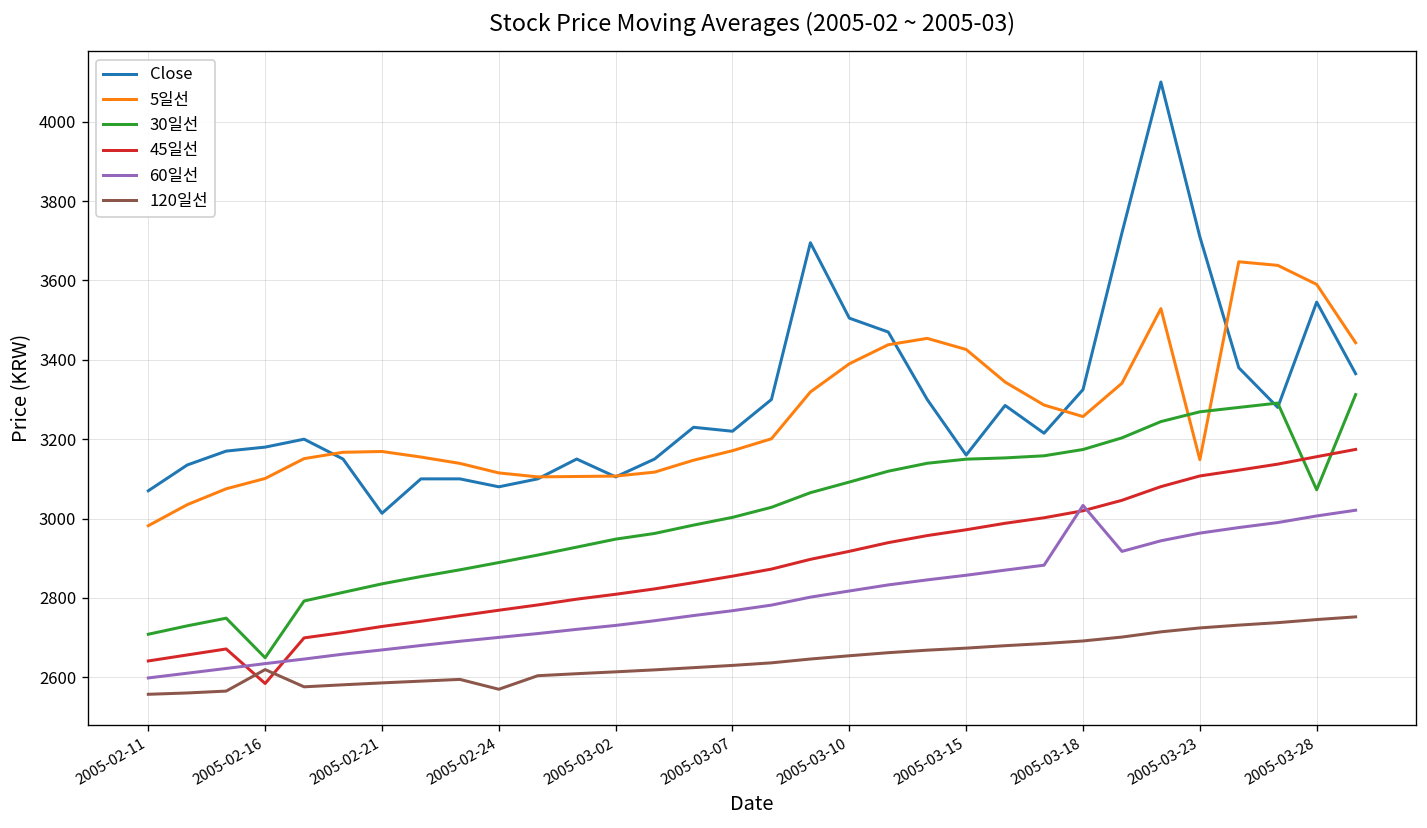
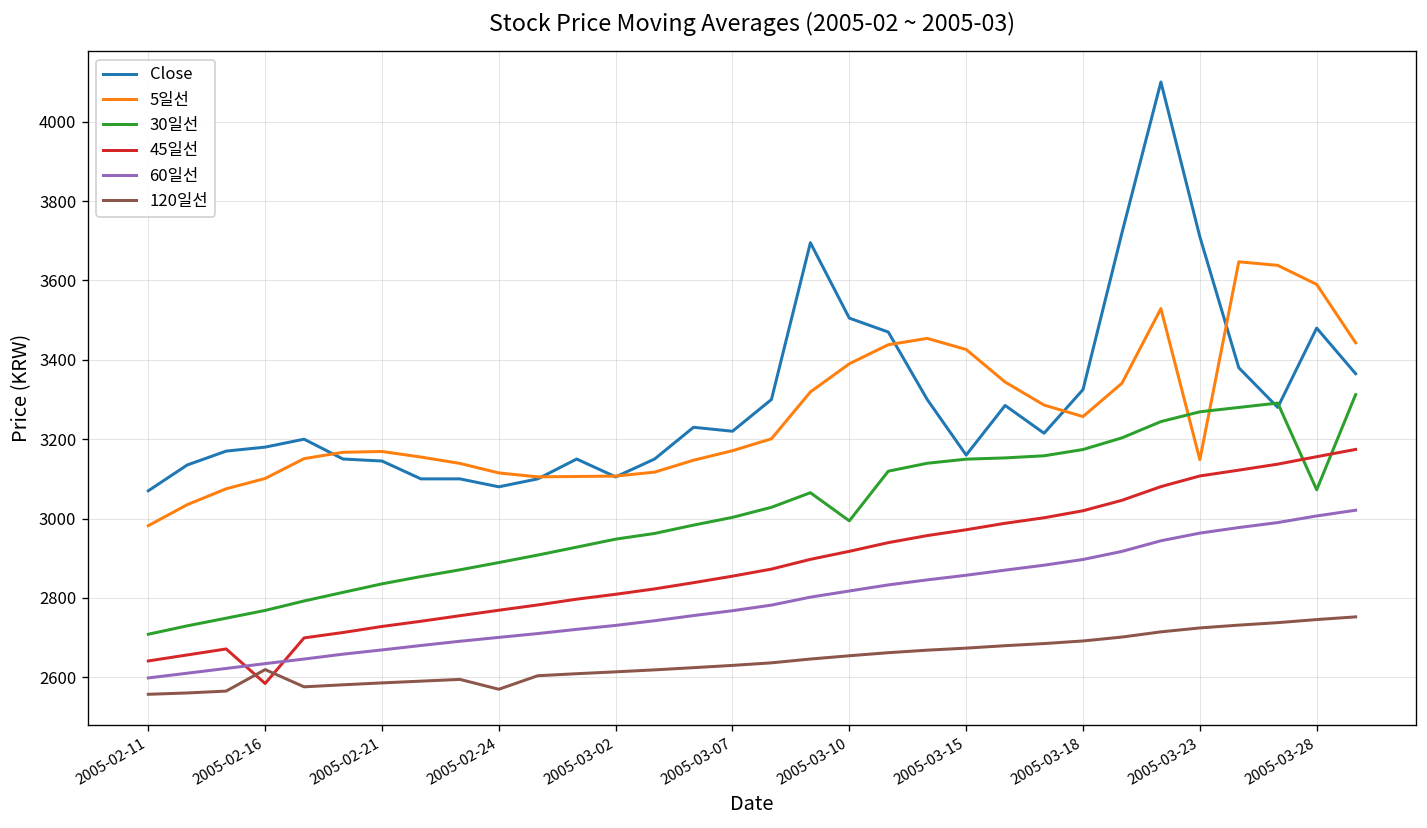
30일선, 2005-02-16: 2650 -> 2770
Close, 2005-02-21: 3010 -> 3150
30일선, 2005-03-10: 3090 -> 2990
60일선, 2005-03-18: 3030 -> 2900
Close, 2005-03-28: 3550 -> 3480
